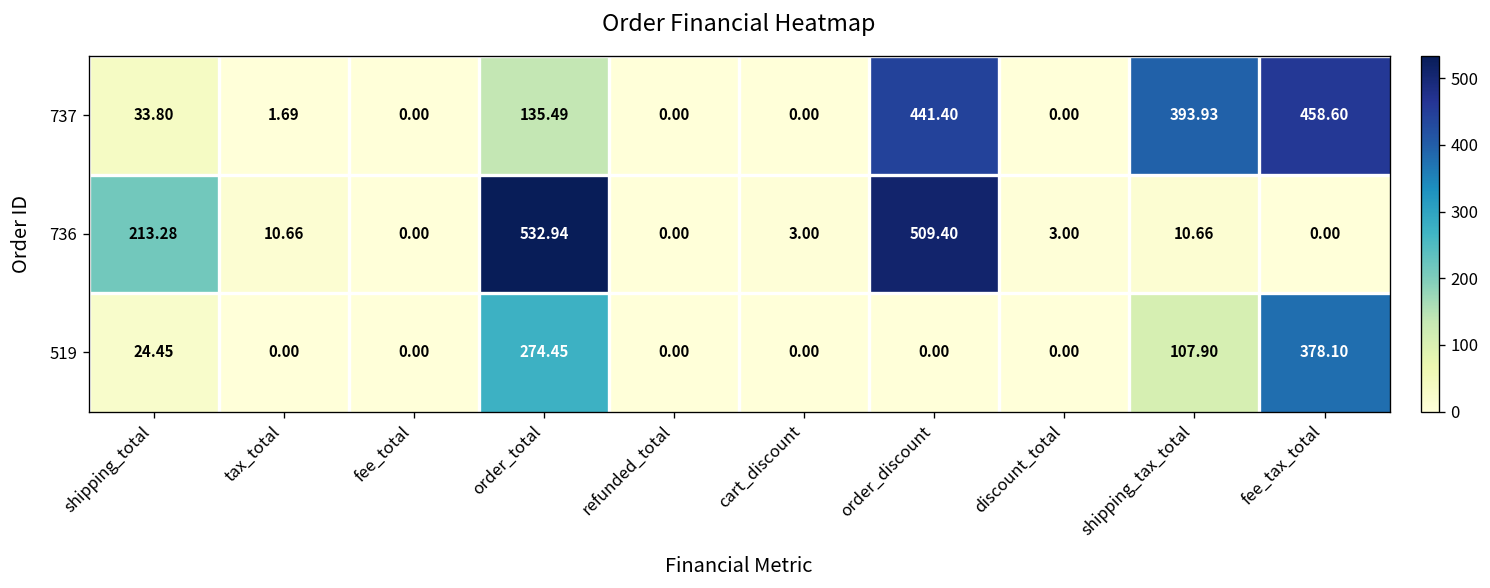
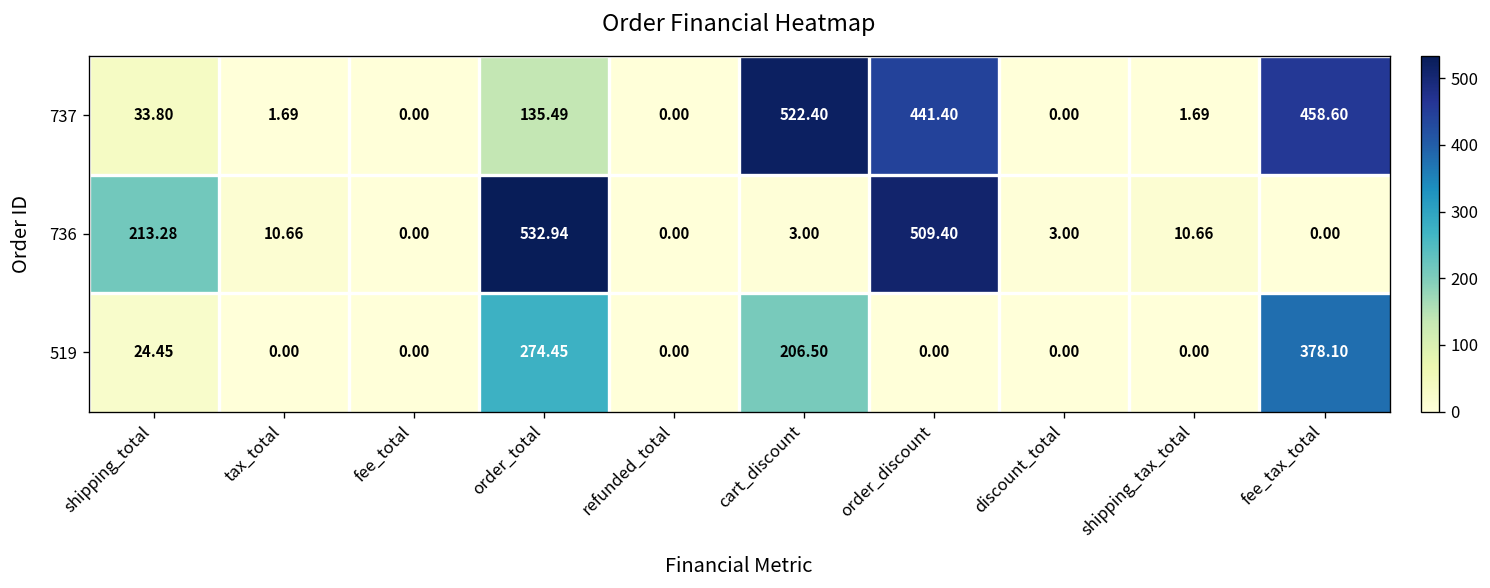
737, cart_discount: 0.00 -> 522.40
737, shipping_tax_total: 393.93 -> 1.69
519, cart_discount: 0.00 -> 206.50
519, shipping_tax_total: 107.90 -> 0.00
